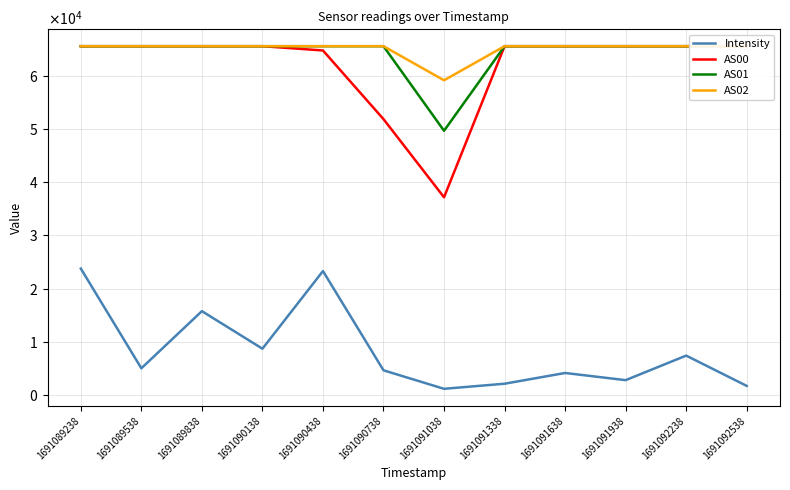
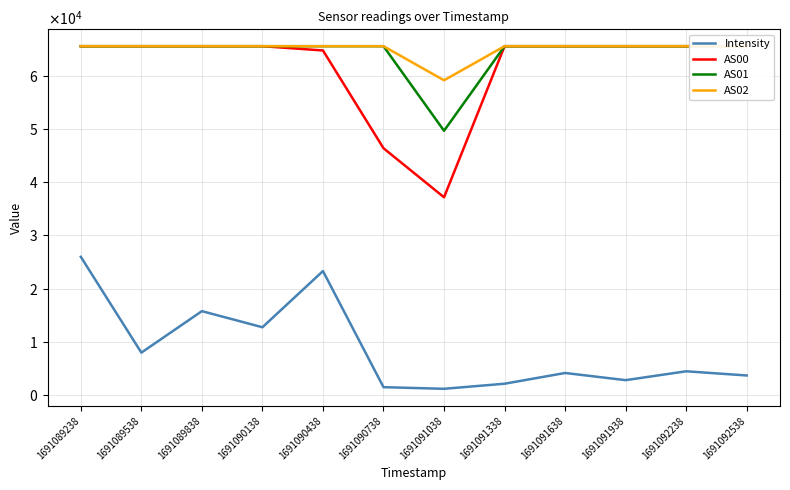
Intensity, 1691089238: 24000 -> 26000
Intensity, 1691089538: 5000 -> 8000
Intensity, 1691090138: 9000 -> 13000
Intensity, 1691090738: 5000 -> 2000
AS00, 1691090738: 52000 -> 46000
Intensity, 1691092238: 7000 -> 5000
Intensity, 1691092538: 2000 -> 4000
